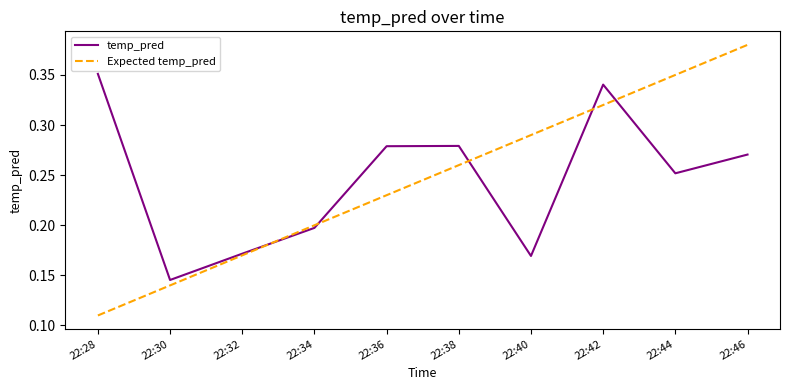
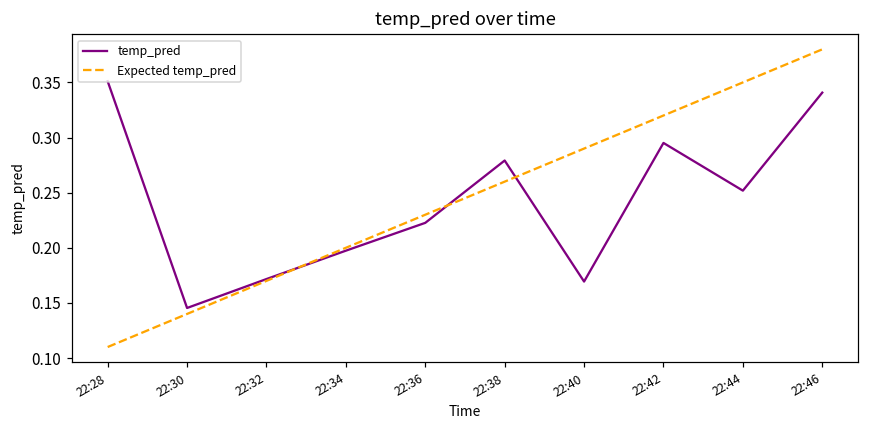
temp_pred, 22:36: 0.279 -> 0.223
temp_pred, 22:42: 0.340 -> 0.295
temp_pred, 22:46: 0.271 -> 0.341
